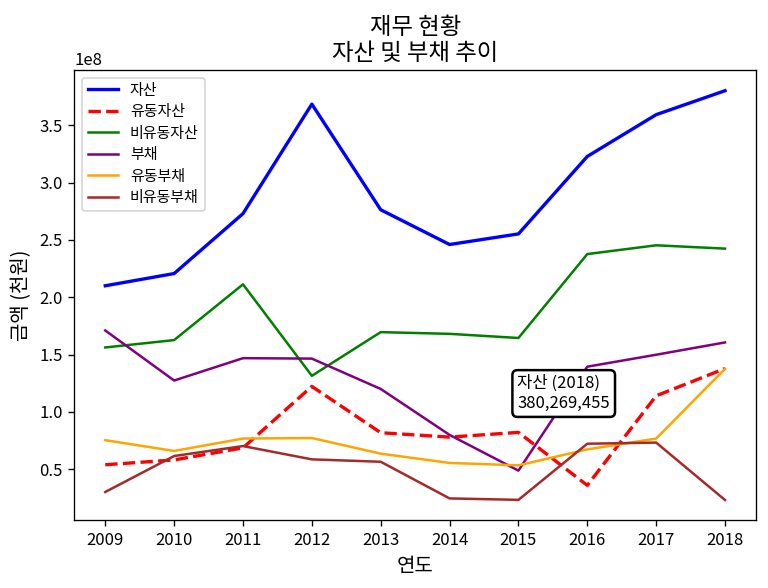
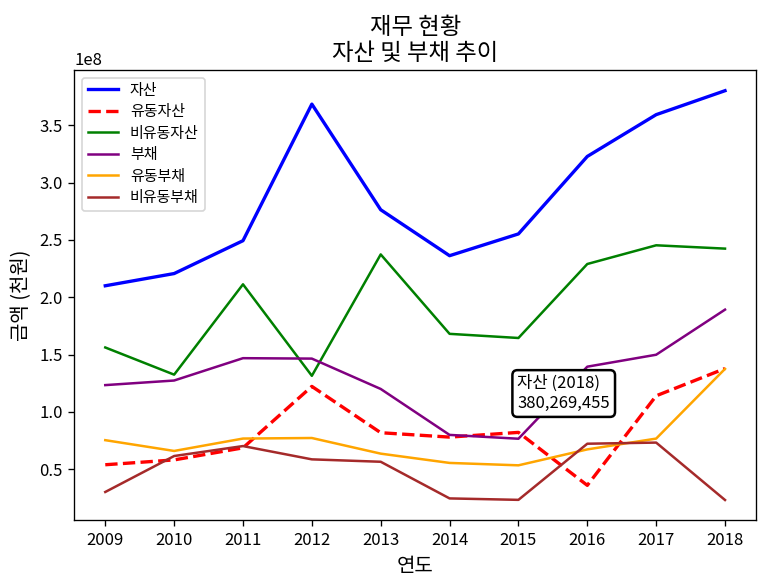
부채, 2009: 170000000 -> 120000000
비유동자산, 2010: 160000000 -> 130000000
자산, 2011: 270000000 -> 250000000
비유동자산, 2013: 170000000 -> 240000000
자산, 2014: 250000000 -> 240000000
부채, 2015: 50000000 -> 80000000
비유동자산, 2016: 240000000 -> 230000000
부채, 2018: 160000000 -> 190000000
